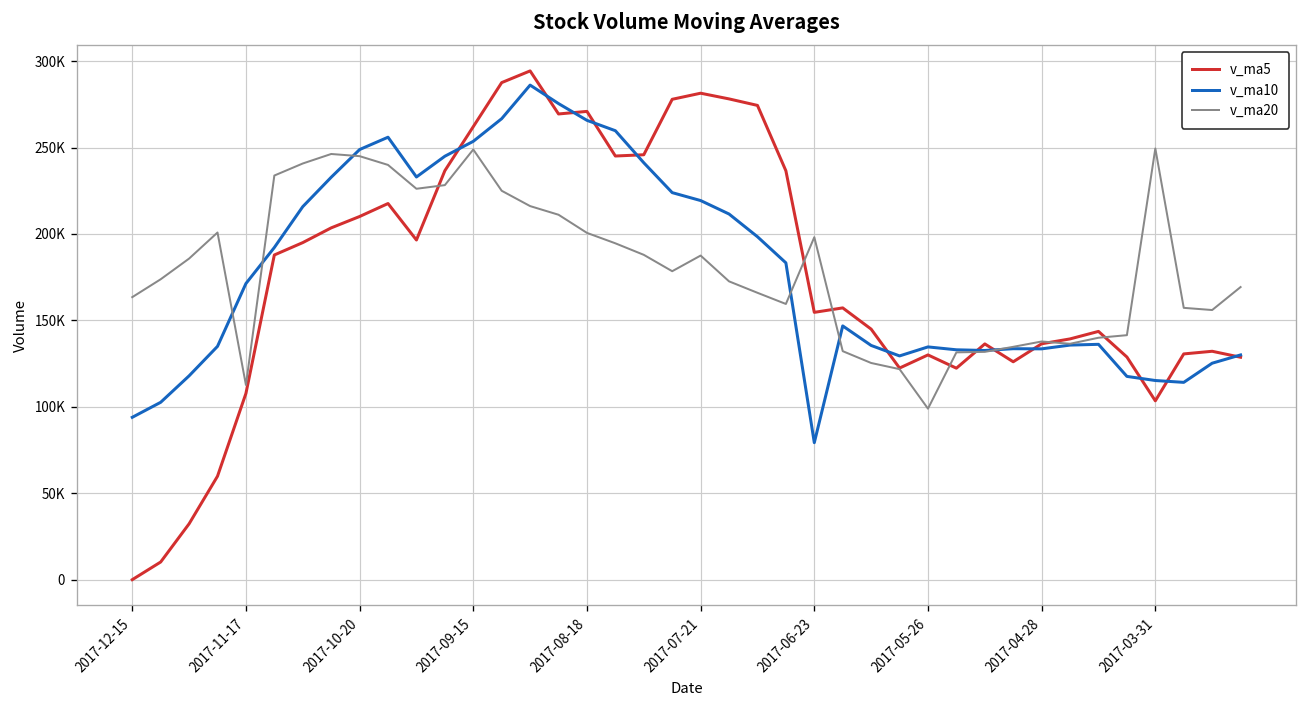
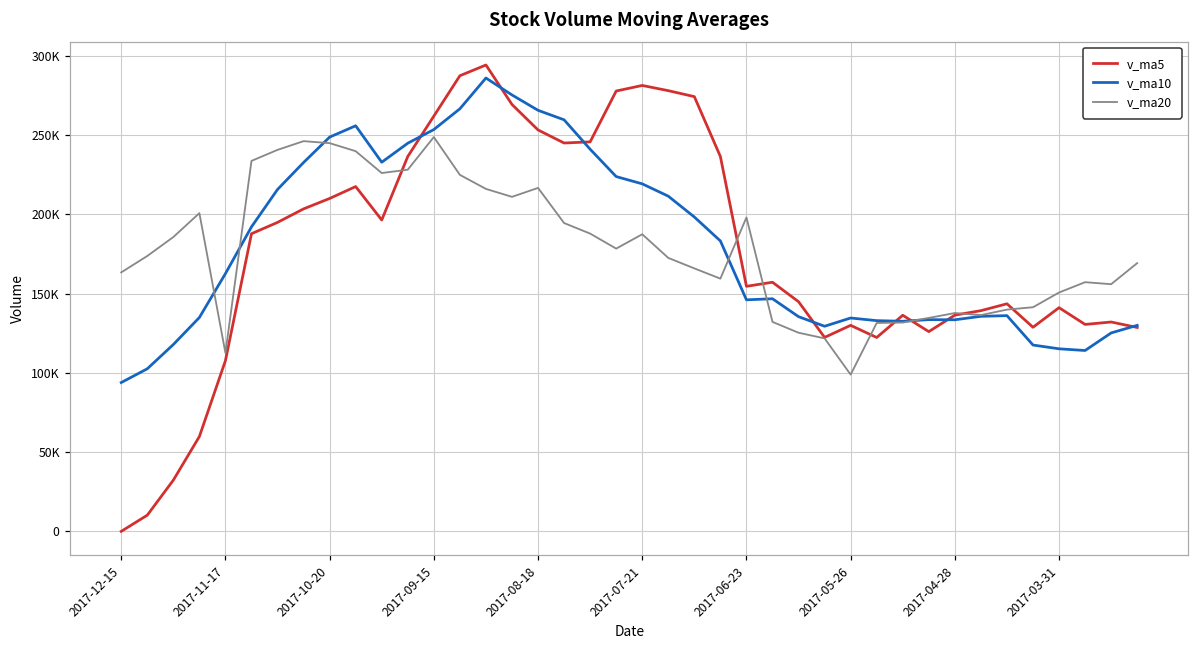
v_ma10, 2017-11-17: 171000 -> 163000
v_ma5, 2017-08-18: 271000 -> 253000
v_ma20, 2017-08-18: 201000 -> 217000
v_ma10, 2017-06-23: 79000 -> 146000
v_ma5, 2017-03-31: 103000 -> 141000
v_ma20, 2017-03-31: 249000 -> 151000
